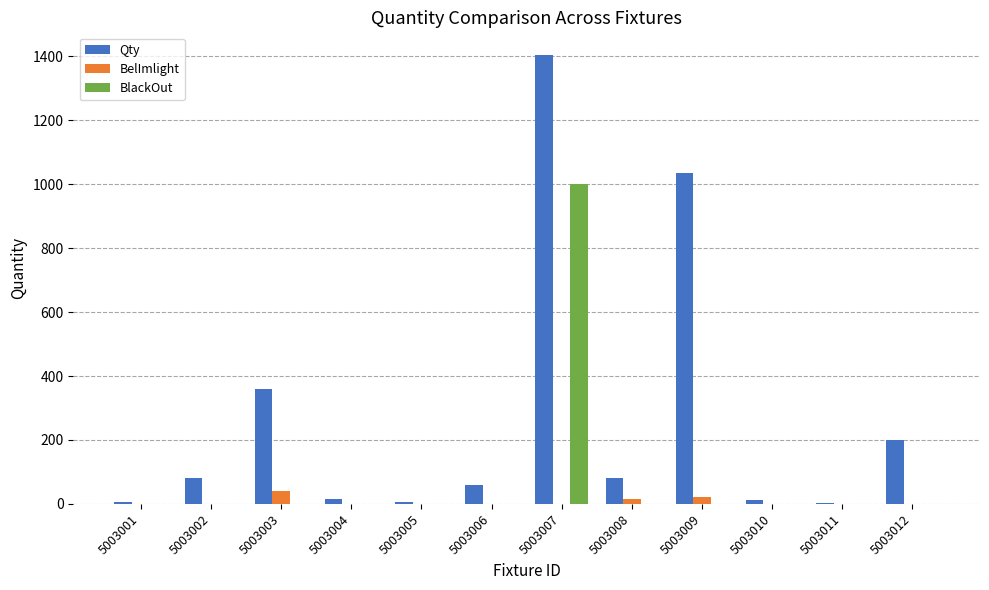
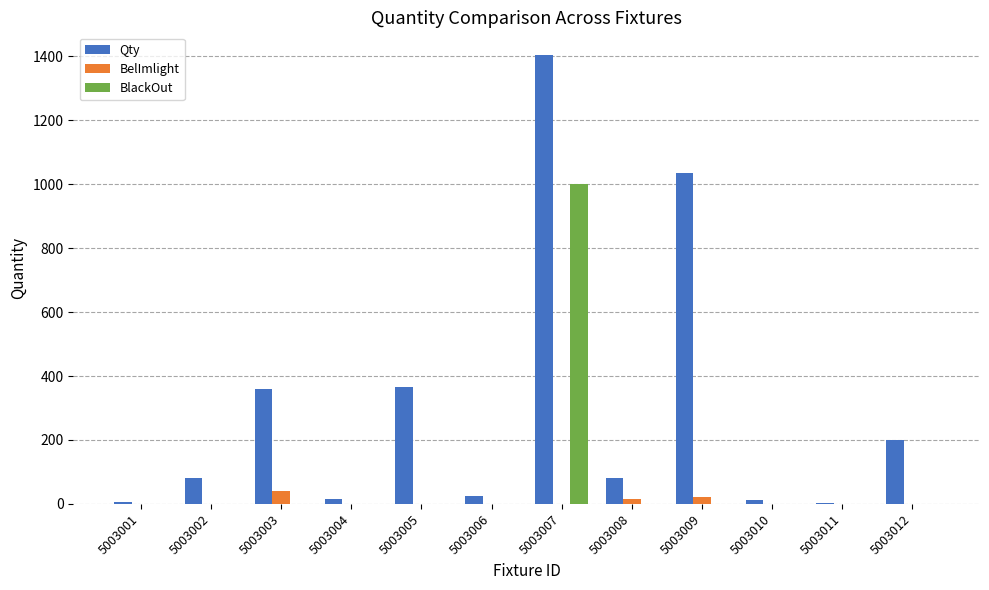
Qty, 5003005: 10 -> 370
Qty, 5003006: 60 -> 30
